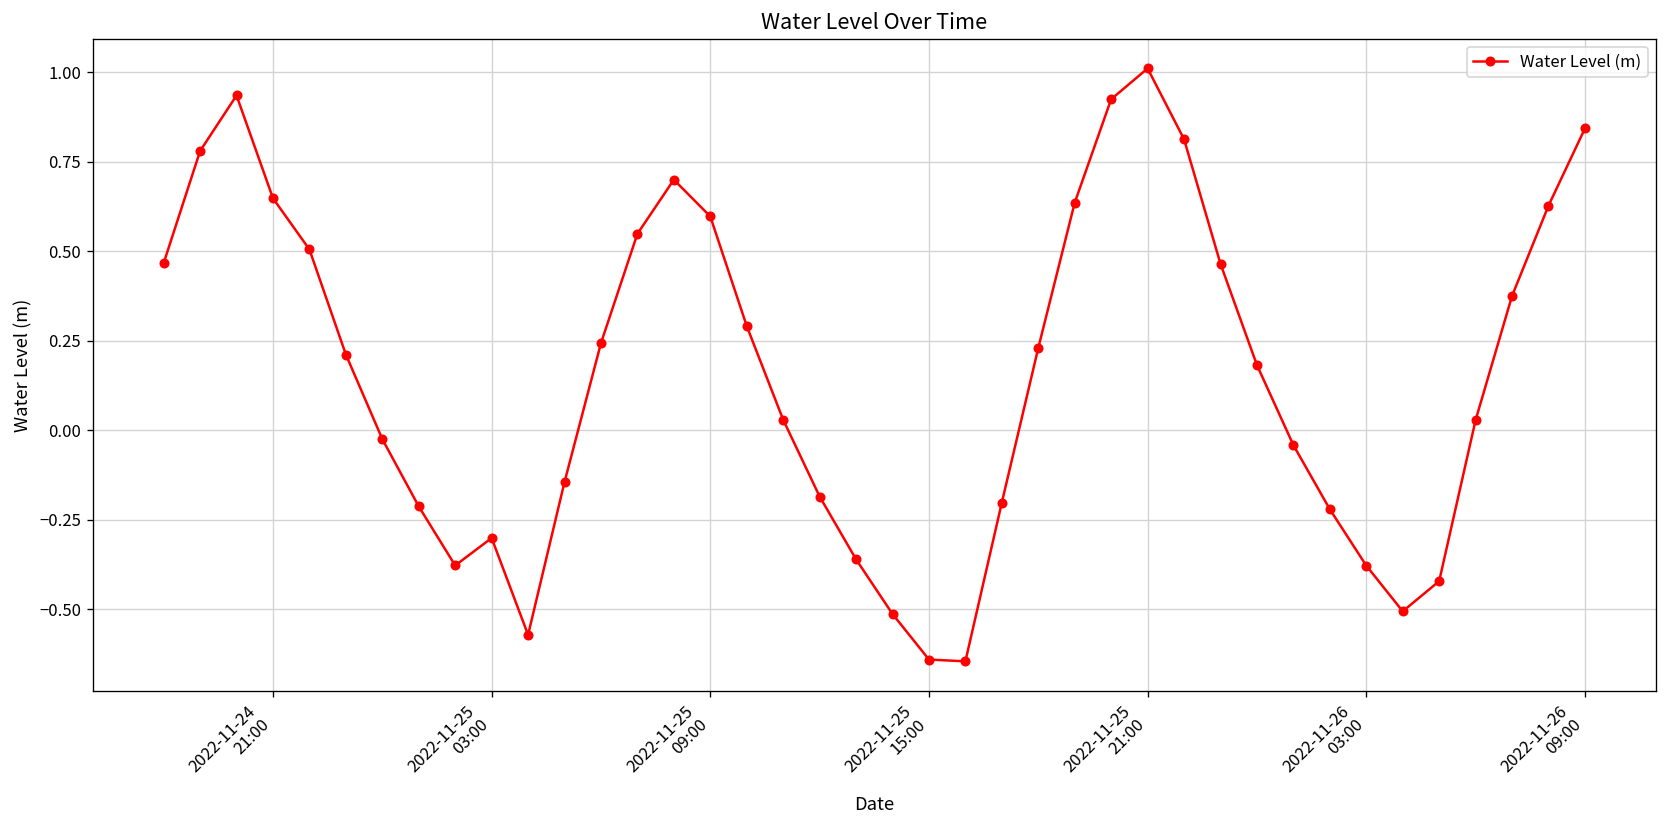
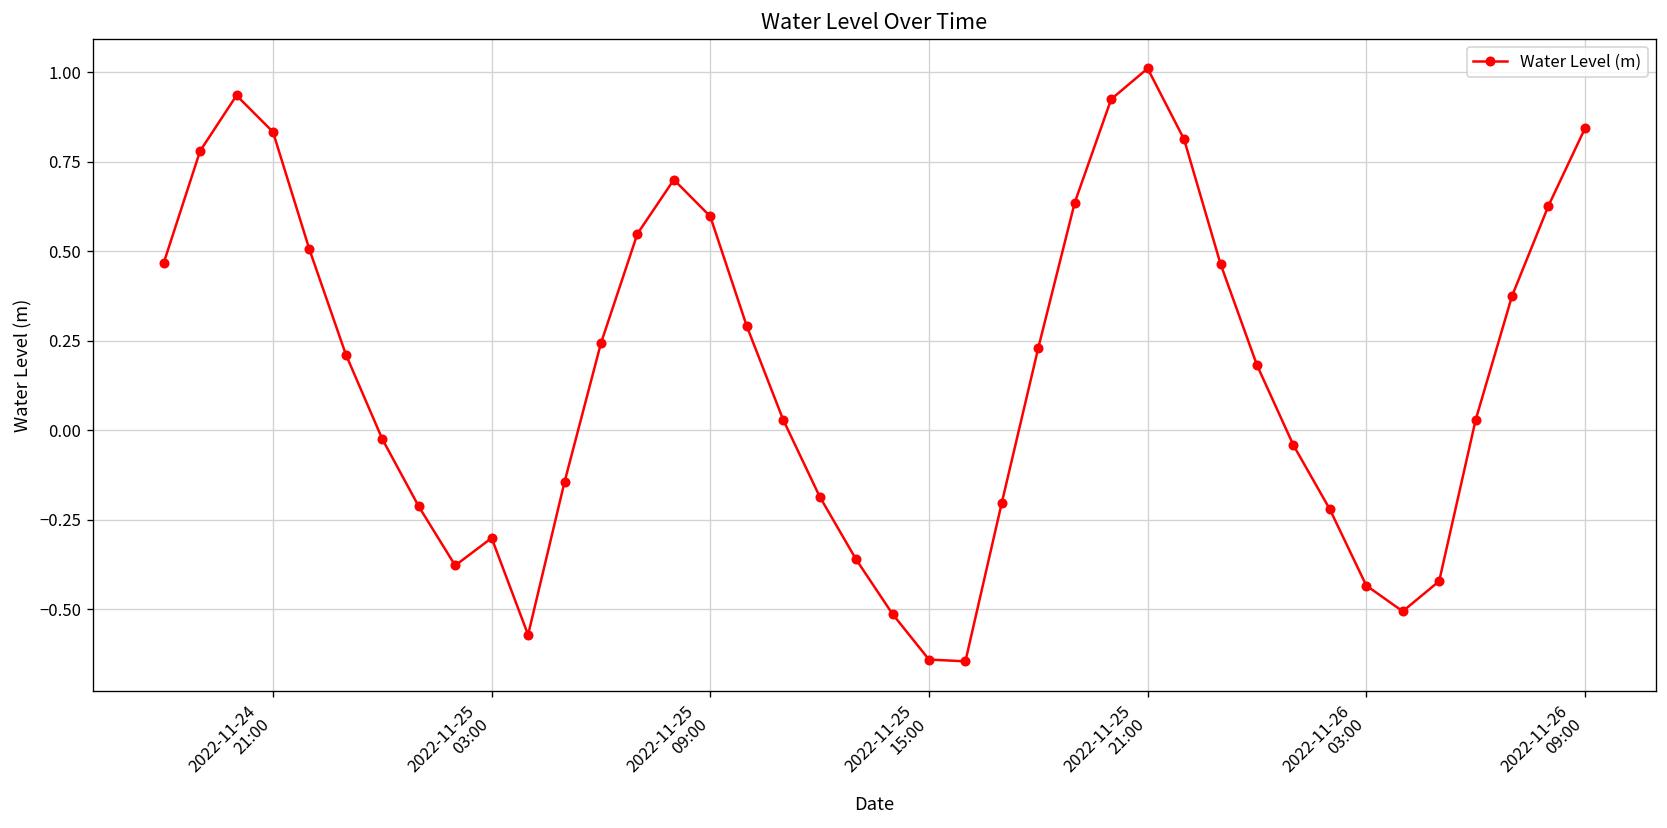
2022-11-24 21:00: 0.65 -> 0.83
2022-11-26 03:00: -0.38 -> -0.43
